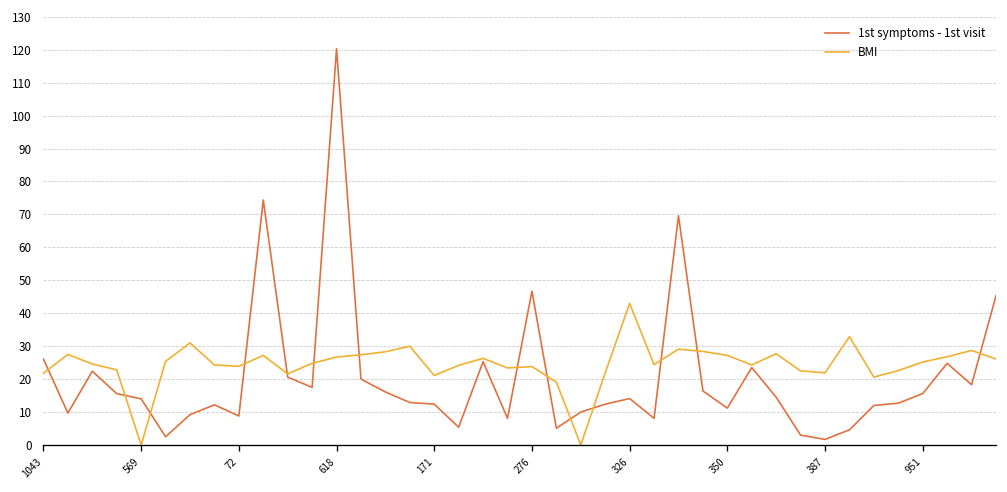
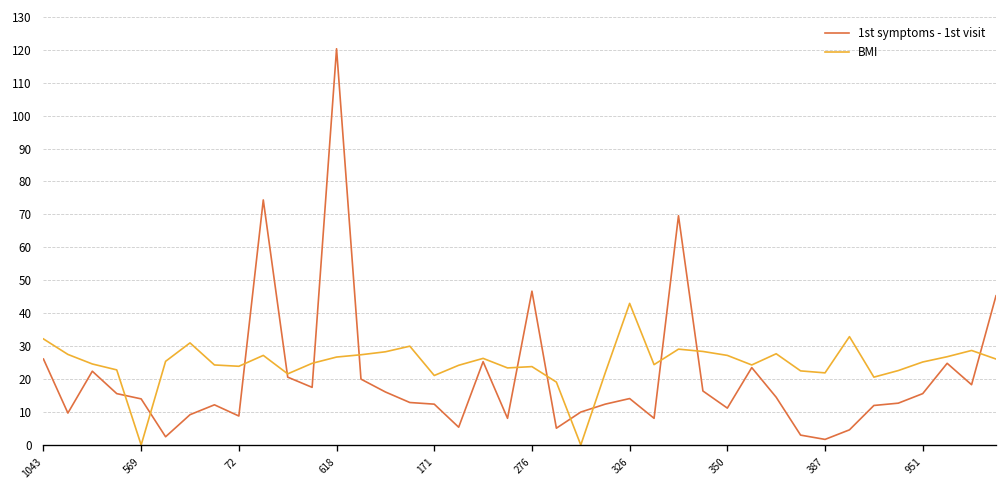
BMI, 1043: 22 -> 32
